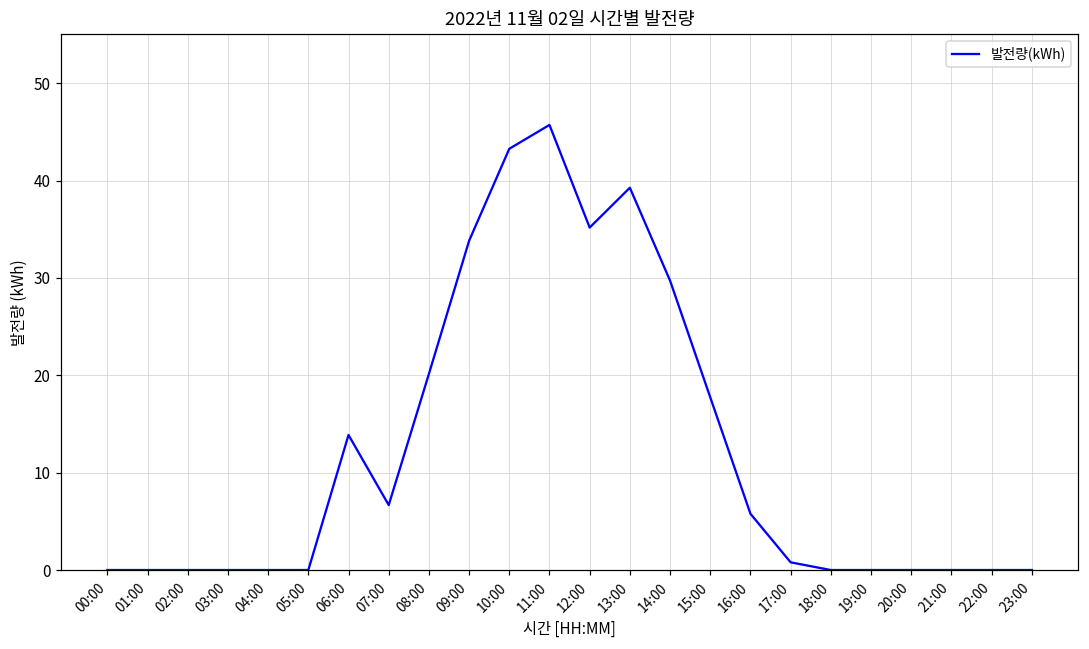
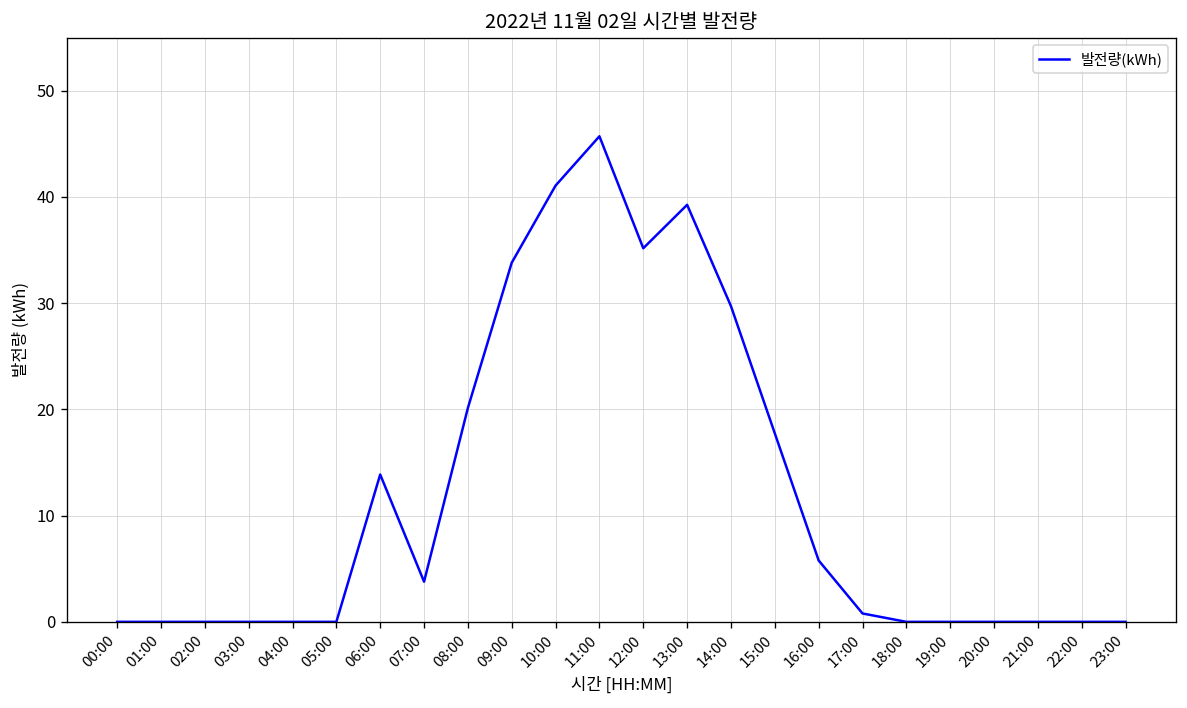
07:00: 7 -> 4
10:00: 43 -> 41
